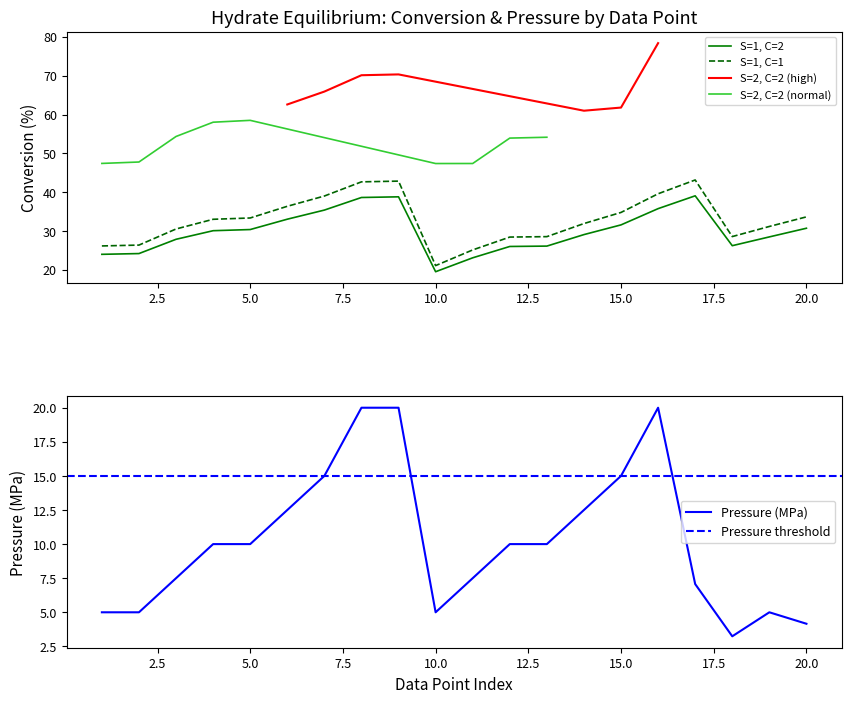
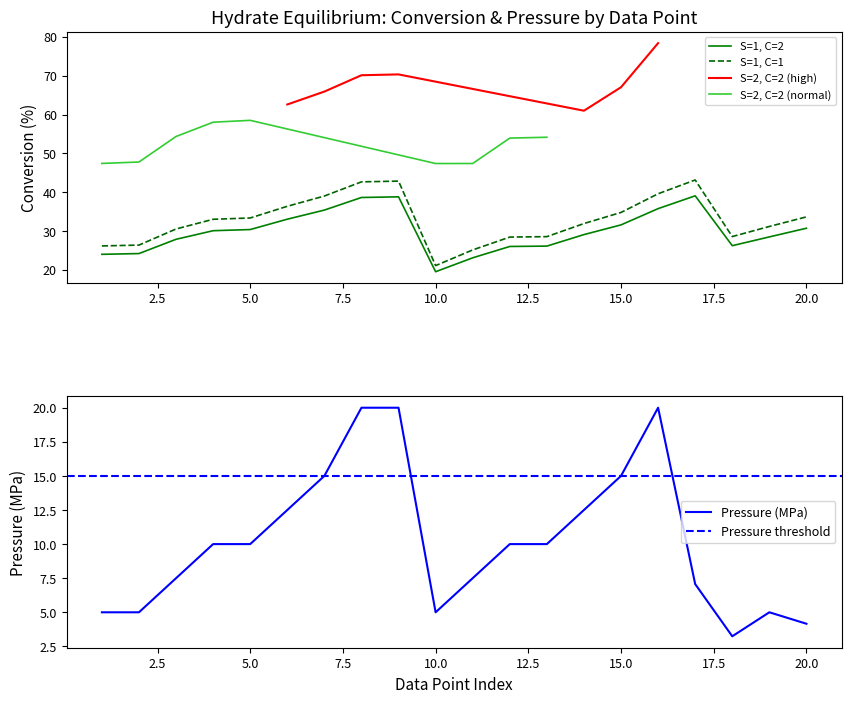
Hydrate Equilibrium: Conversion & Pressure by Data Point, S=2, C=2 (high), 15.0: 62 -> 67
